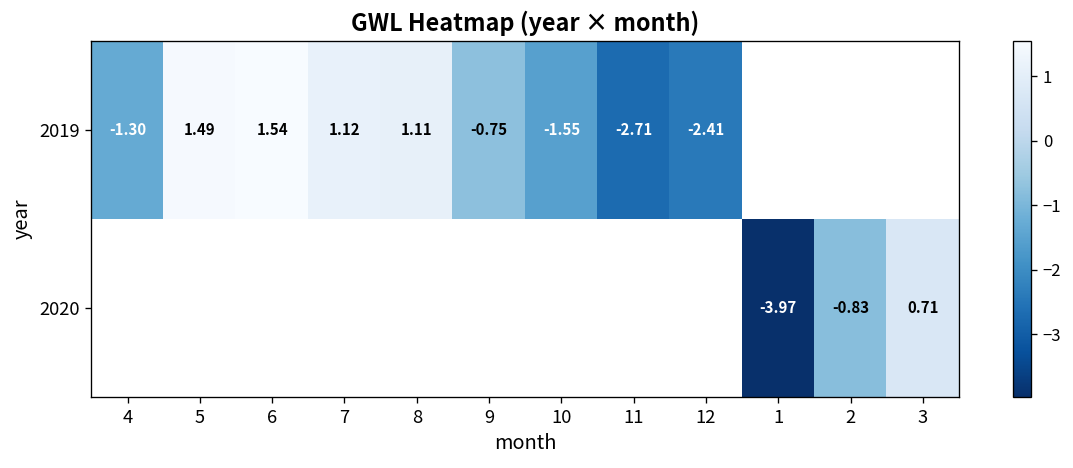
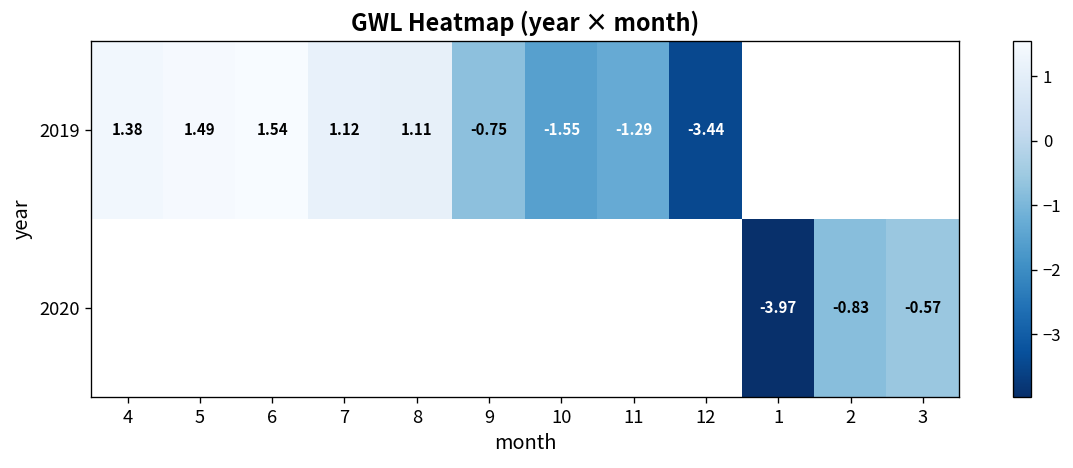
2019, 4: -1.30 -> 1.38
2019, 11: -2.71 -> -1.29
2019, 12: -2.41 -> -3.44
2020, 3: 0.71 -> -0.57
